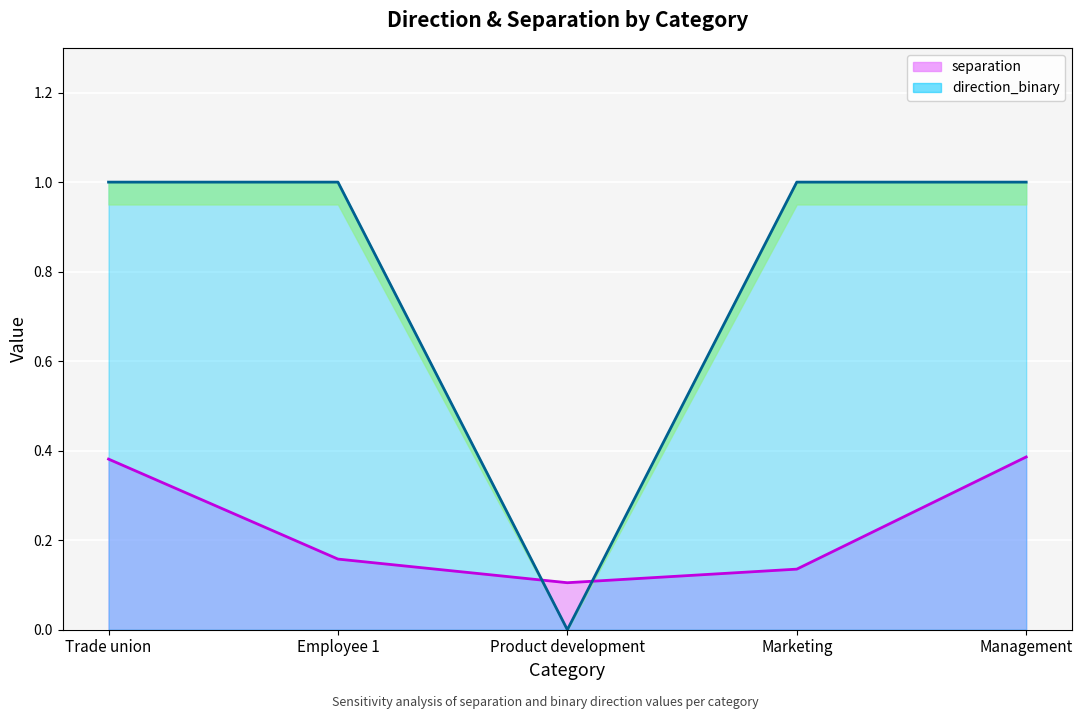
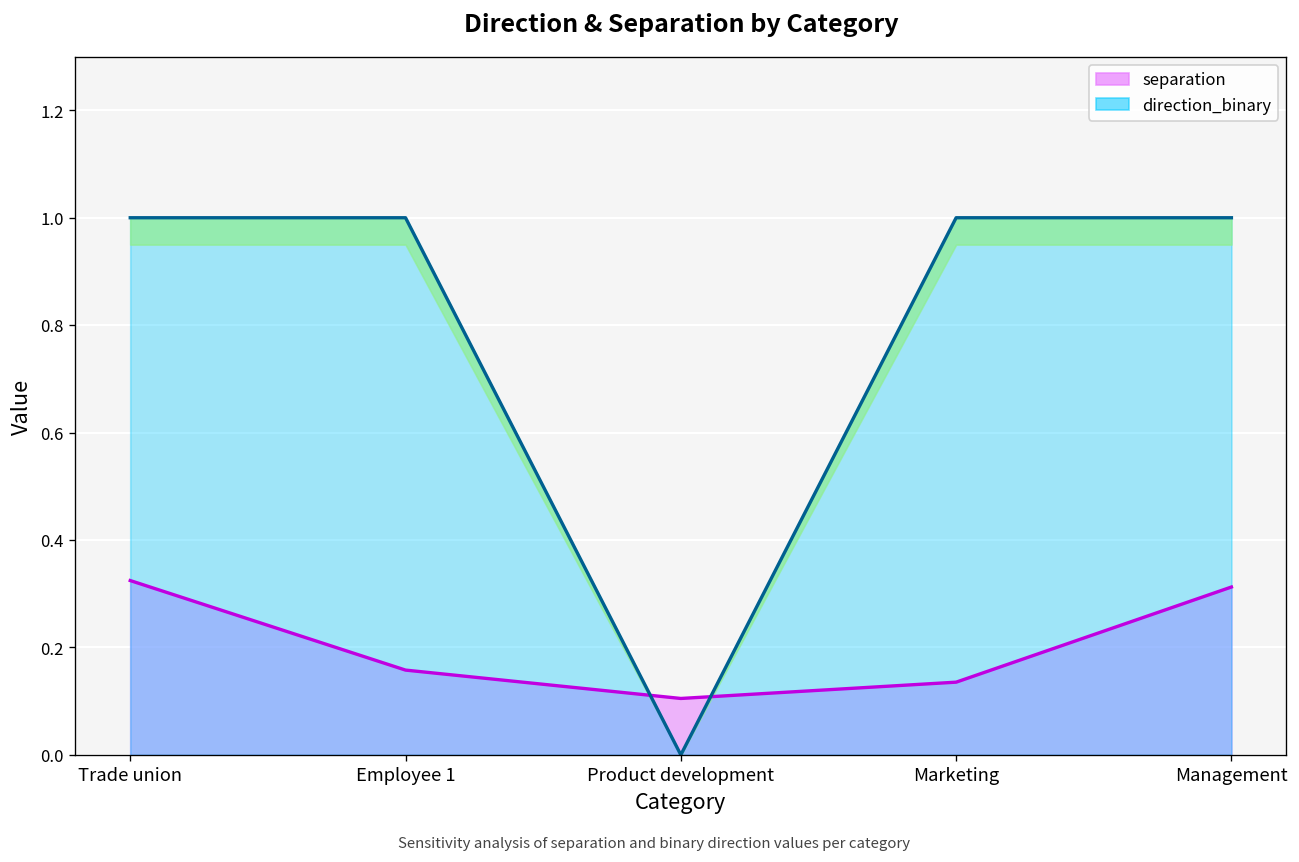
separation, Trade union: 0.38 -> 0.32
separation, Management: 0.39 -> 0.31
